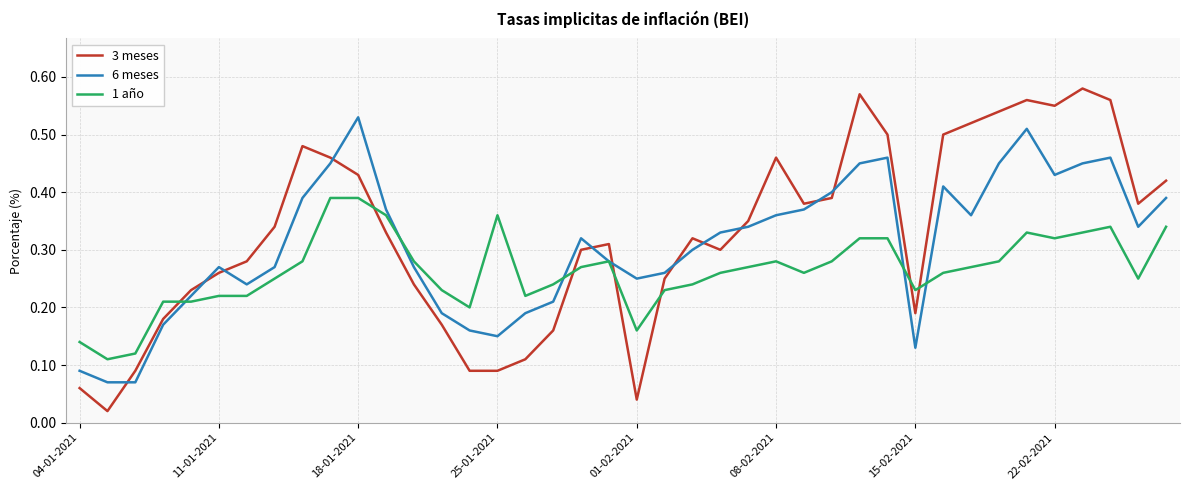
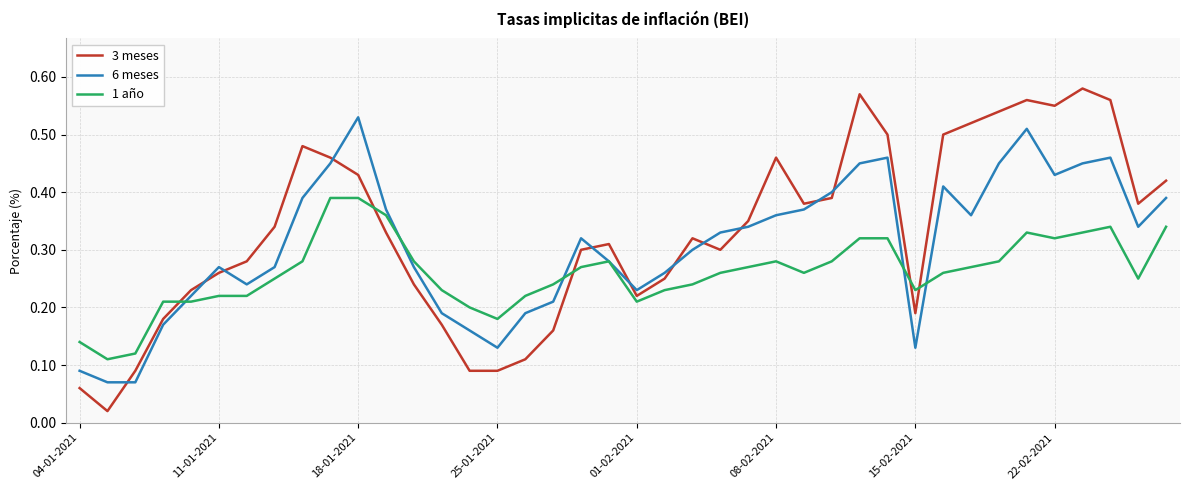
6 meses, 25-01-2021: 0.15 -> 0.13
1 año, 25-01-2021: 0.36 -> 0.18
3 meses, 01-02-2021: 0.04 -> 0.22
6 meses, 01-02-2021: 0.25 -> 0.23
1 año, 01-02-2021: 0.16 -> 0.21
